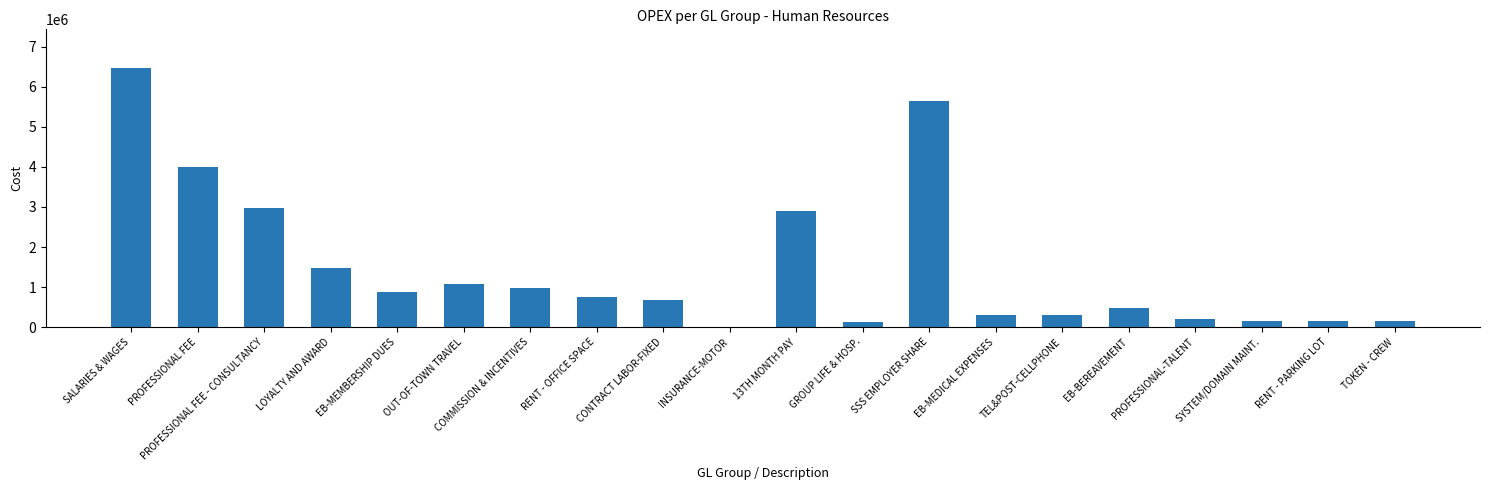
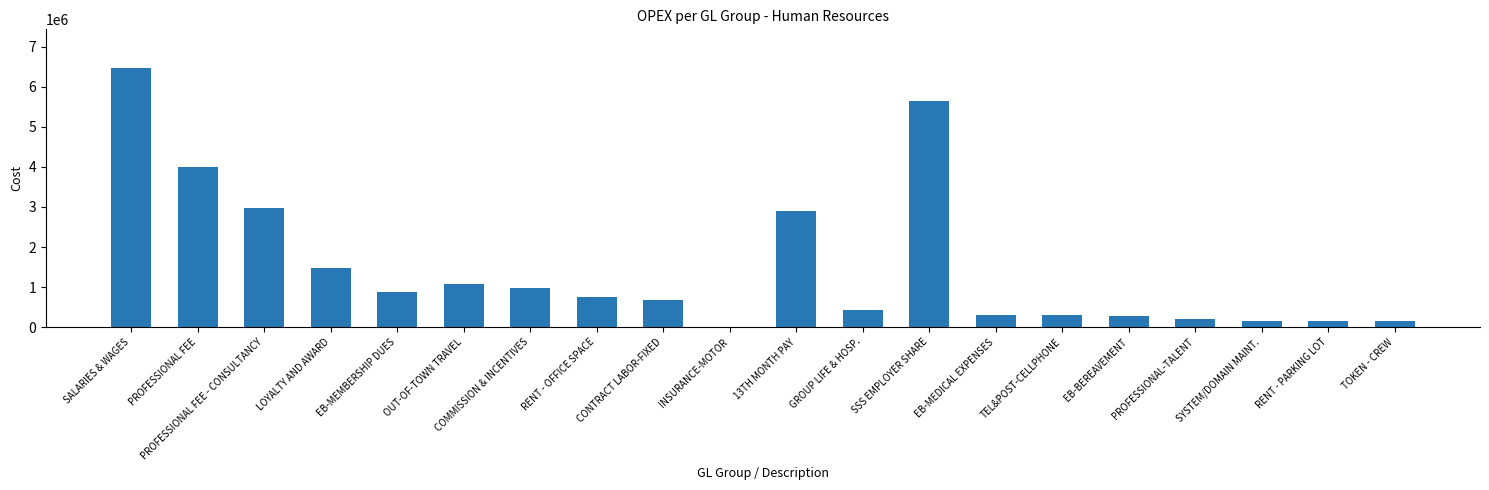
GROUP LIFE & HOSP.: 100000 -> 400000
EB-BEREAVEMENT: 500000 -> 300000
